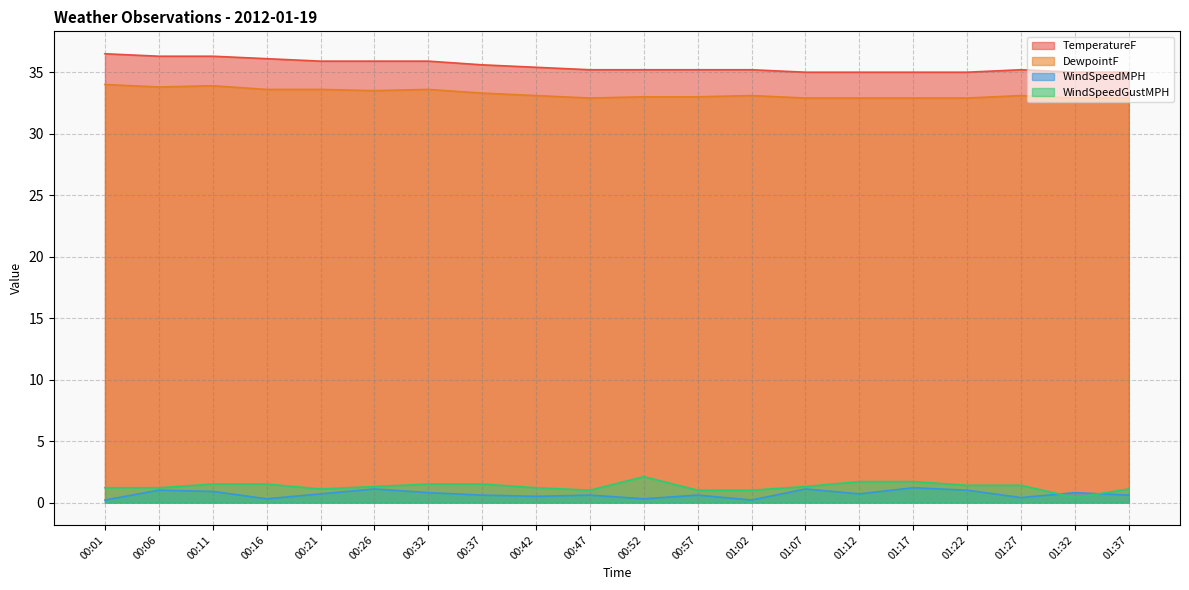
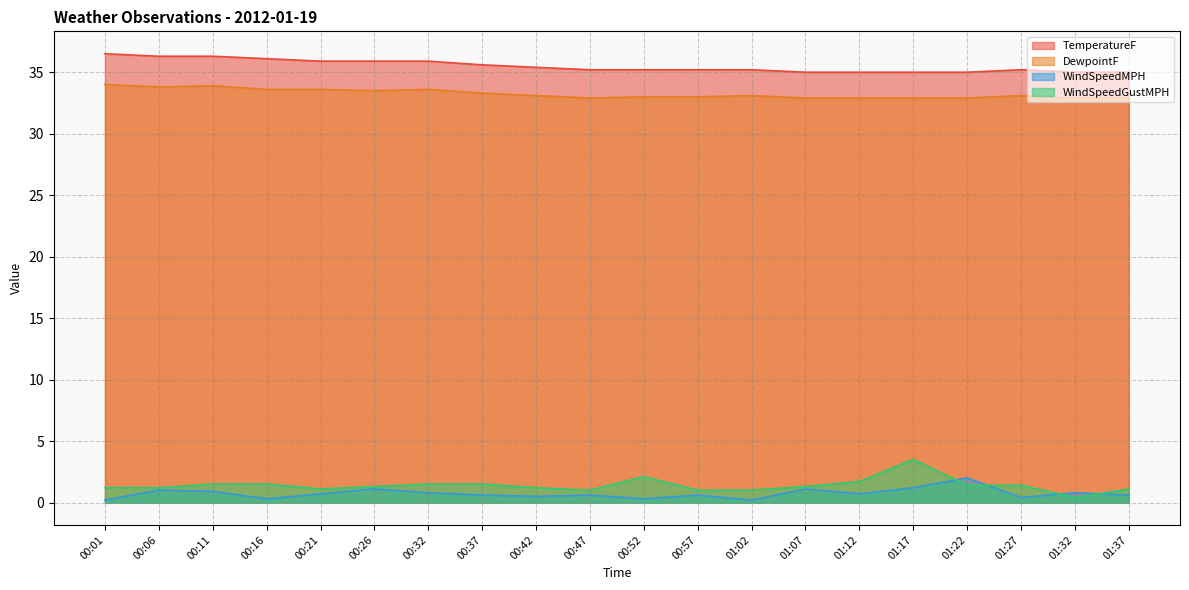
WindSpeedGustMPH, 01:17: 1.7 -> 3.5
WindSpeedMPH, 01:22: 1 -> 2
